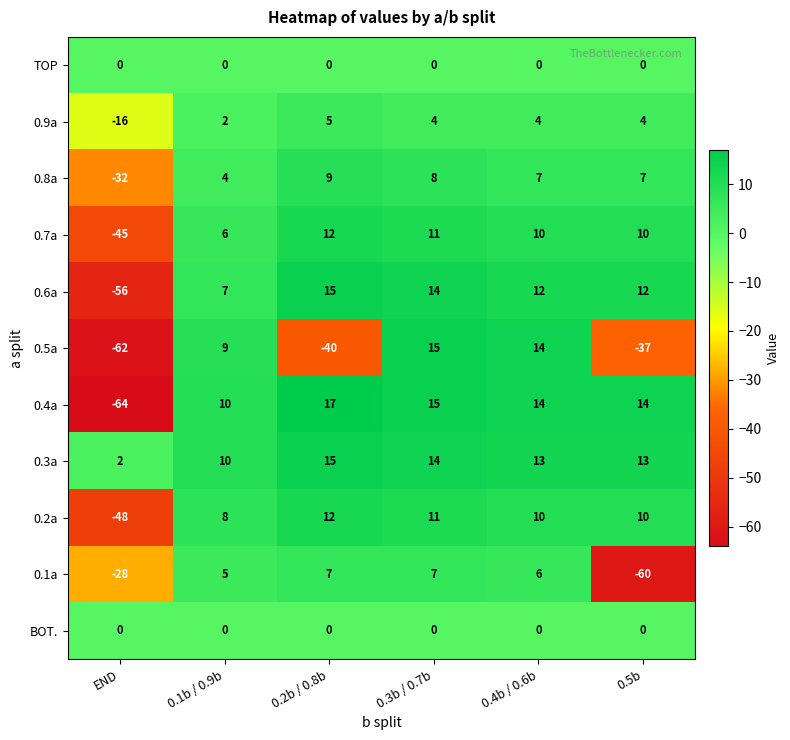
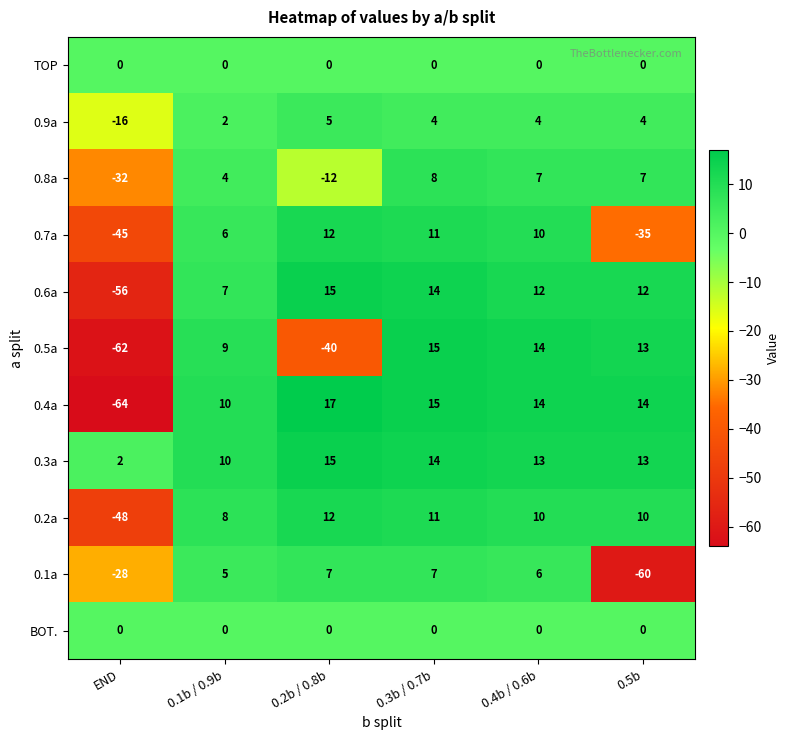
0.8a, 0.2b / 0.8b: 9 -> -12
0.7a, 0.5b: 10 -> -35
0.5a, 0.5b: -37 -> 13
